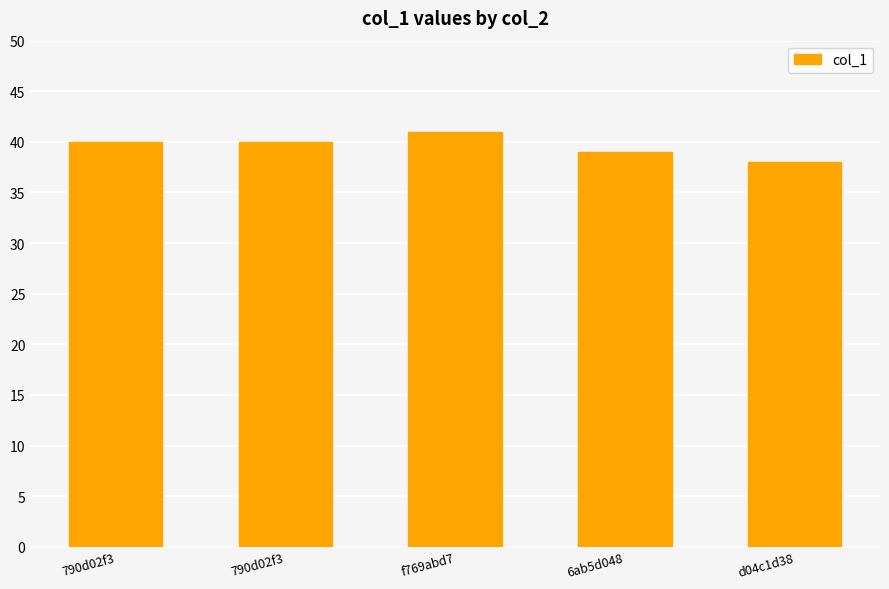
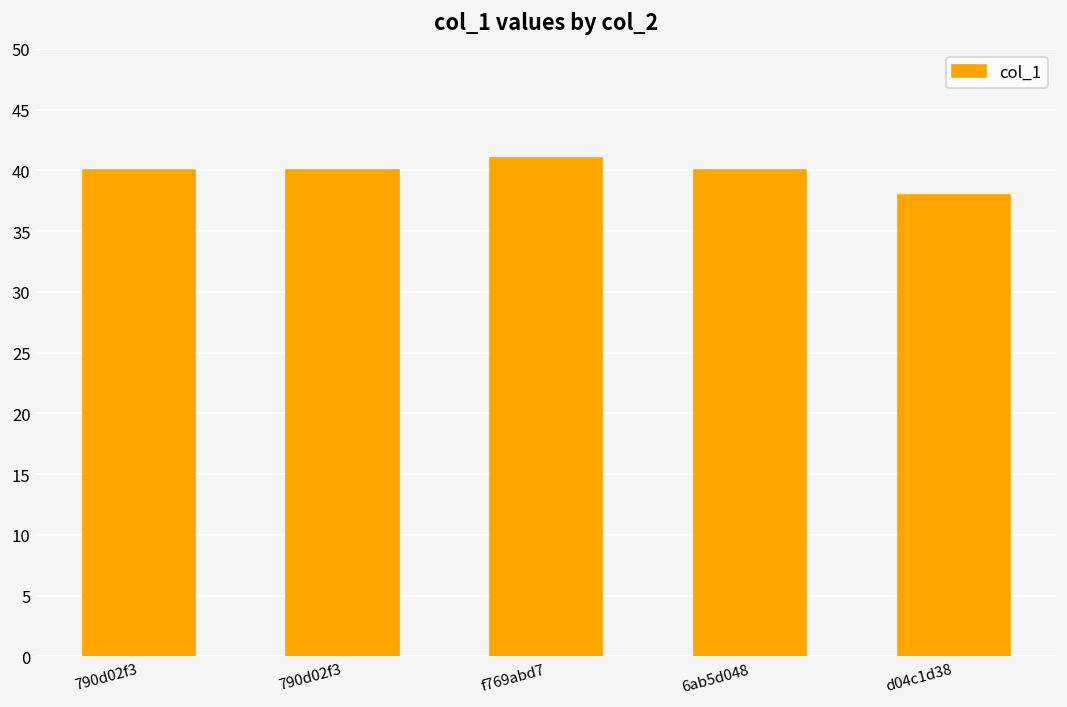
6ab5d048: 39 -> 40
